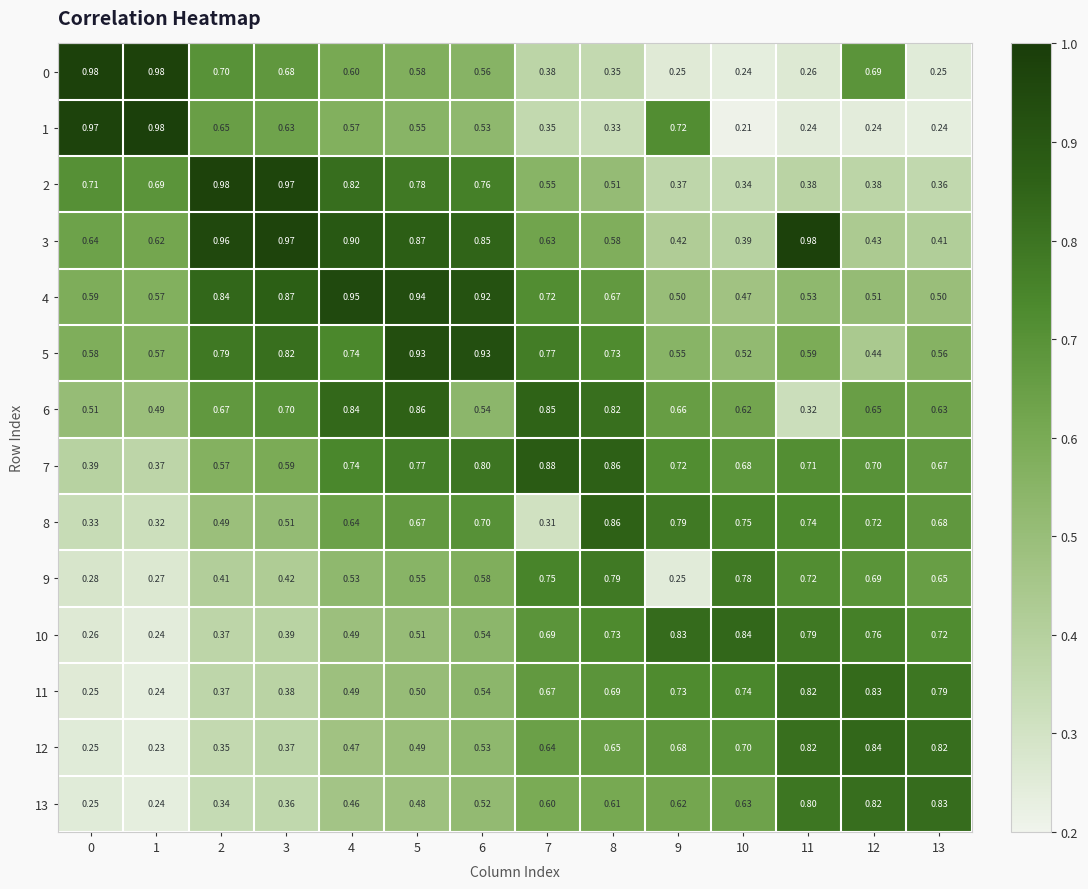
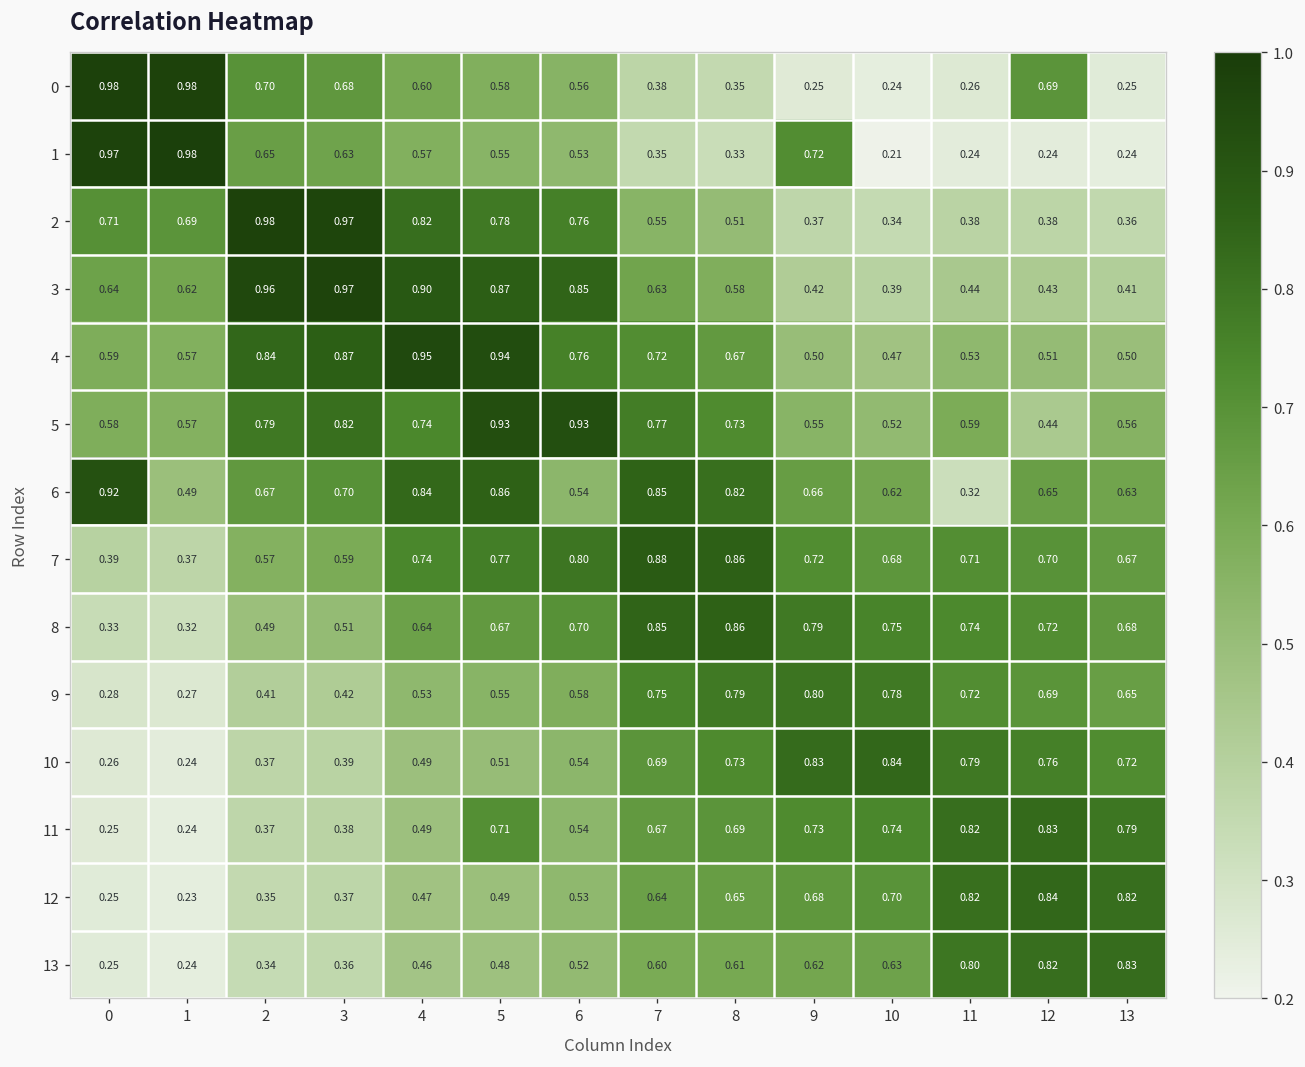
3, 11: 0.98 -> 0.44
4, 6: 0.92 -> 0.76
6, 0: 0.51 -> 0.92
8, 7: 0.31 -> 0.85
9, 9: 0.25 -> 0.80
11, 5: 0.50 -> 0.71
